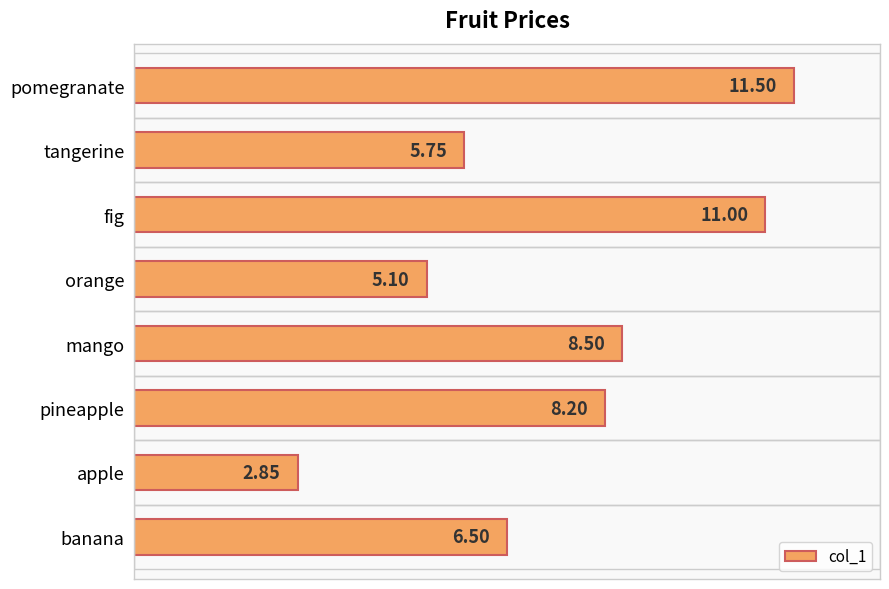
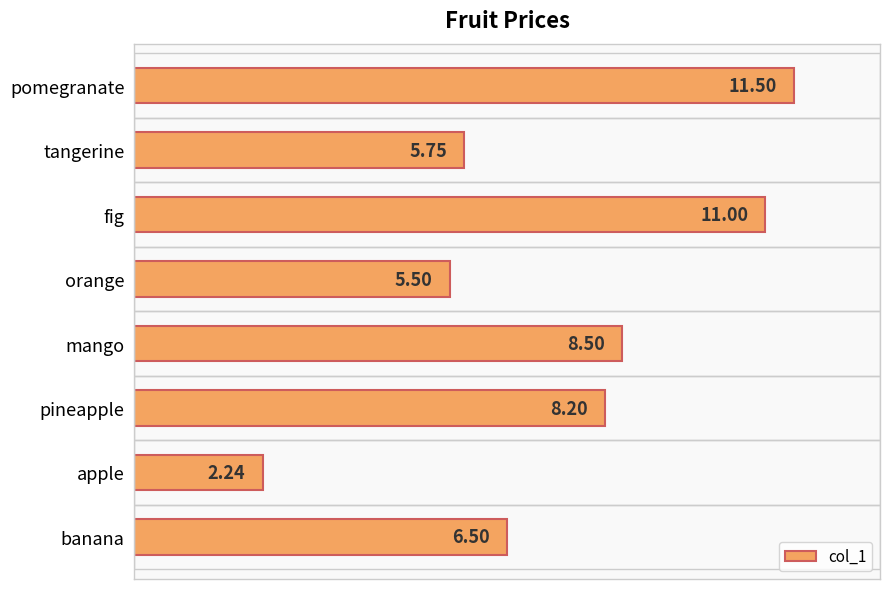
orange: 5.10 -> 5.50
apple: 2.85 -> 2.24
